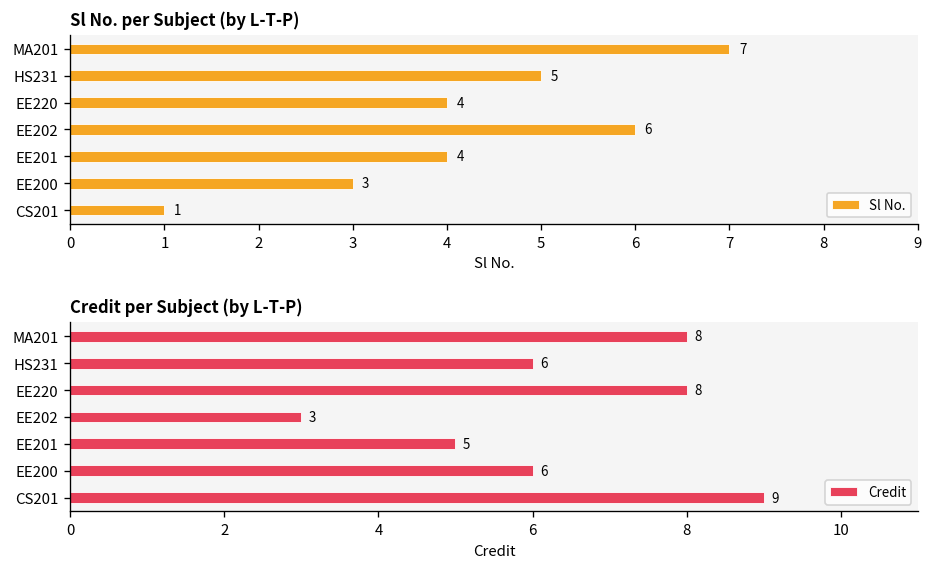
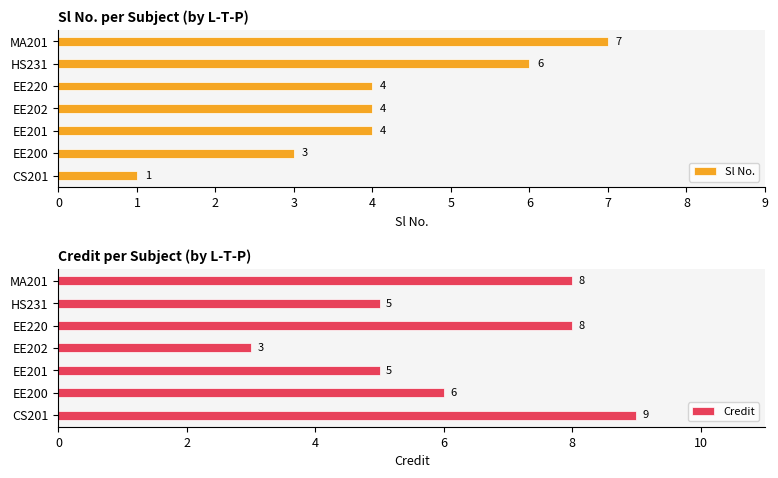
Sl No. per Subject (by L-T-P), HS231: 5 -> 6
Sl No. per Subject (by L-T-P), EE202: 6 -> 4
Credit per Subject (by L-T-P), HS231: 6 -> 5
